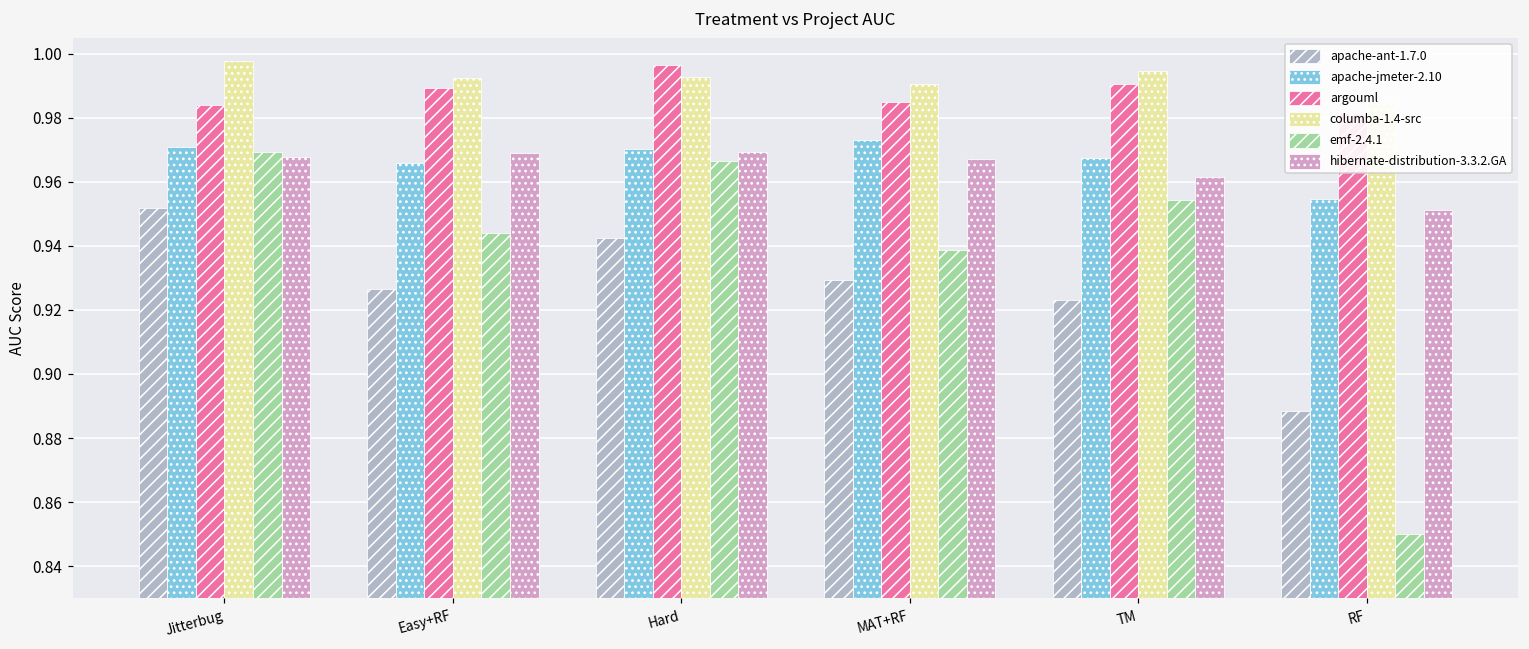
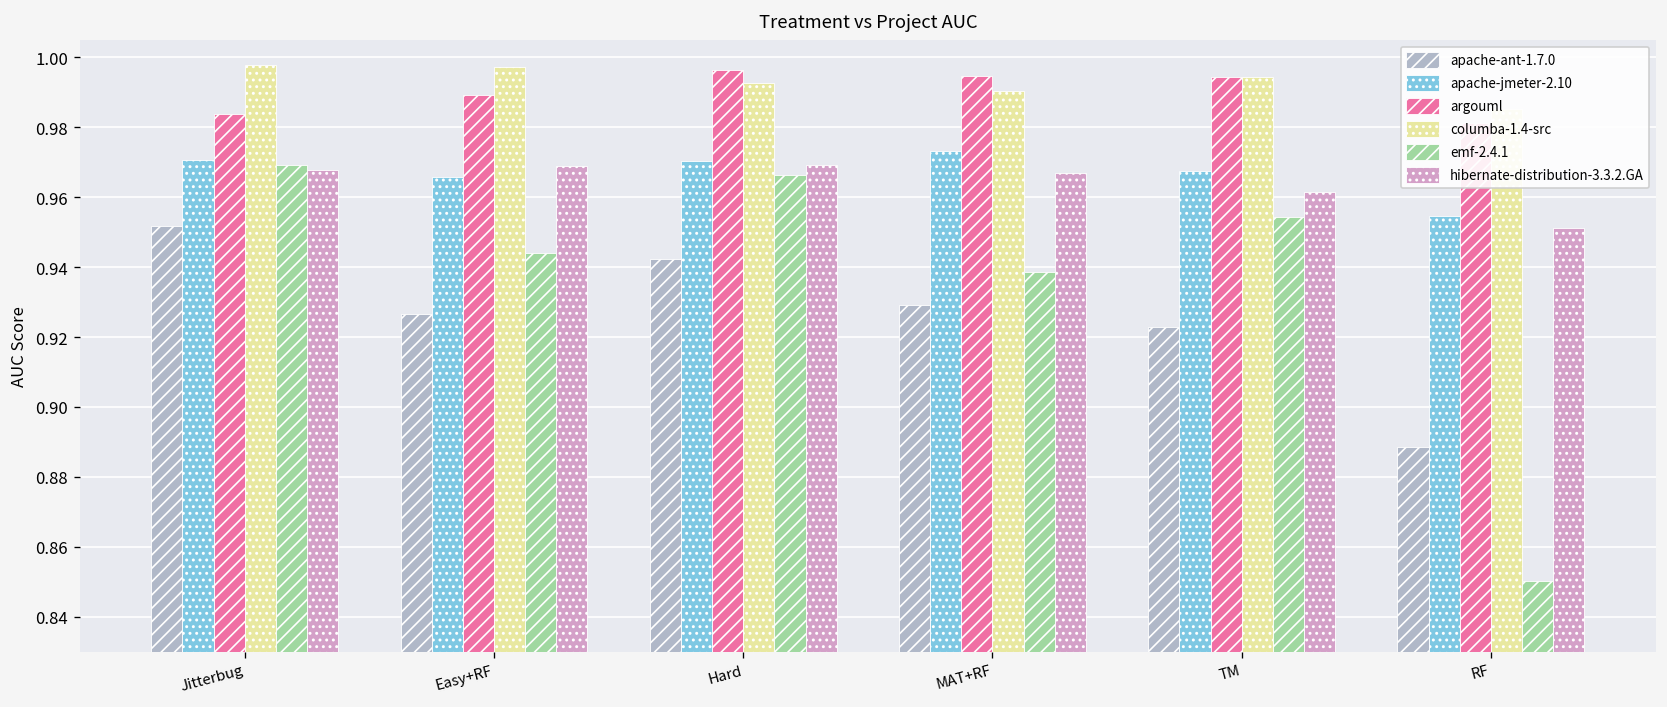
columba-1.4-src, Easy+RF: 0.992 -> 0.997
argouml, MAT+RF: 0.985 -> 0.995
argouml, TM: 0.990 -> 0.994
